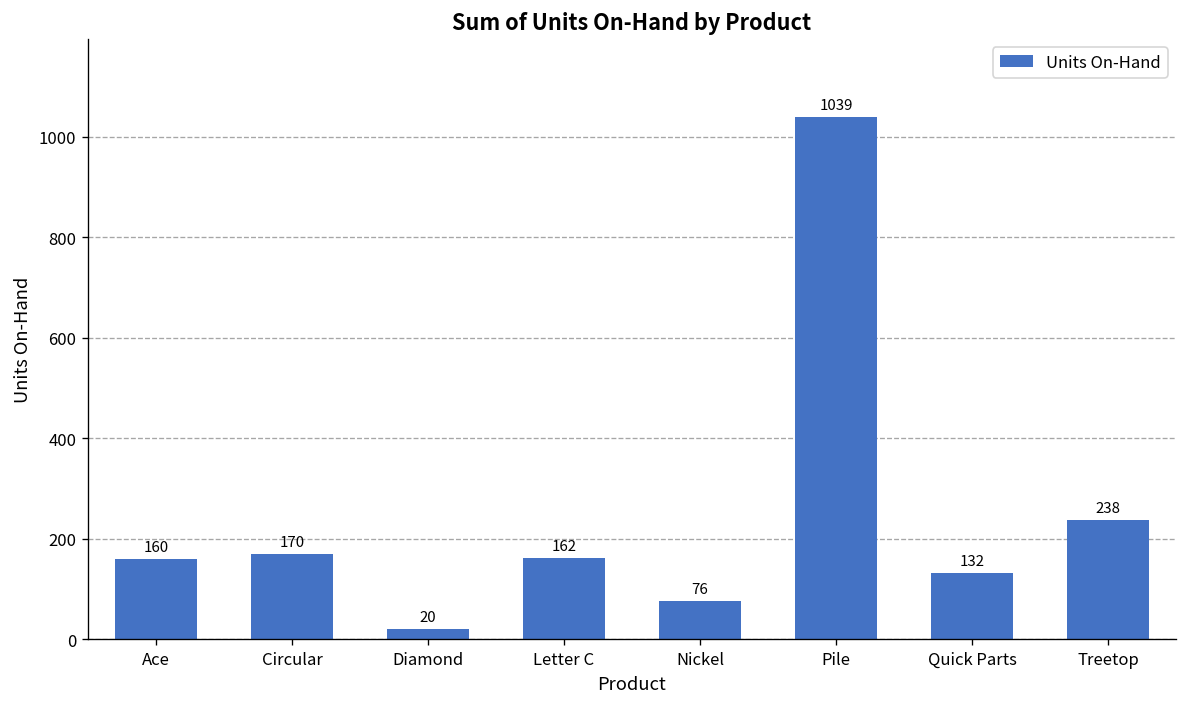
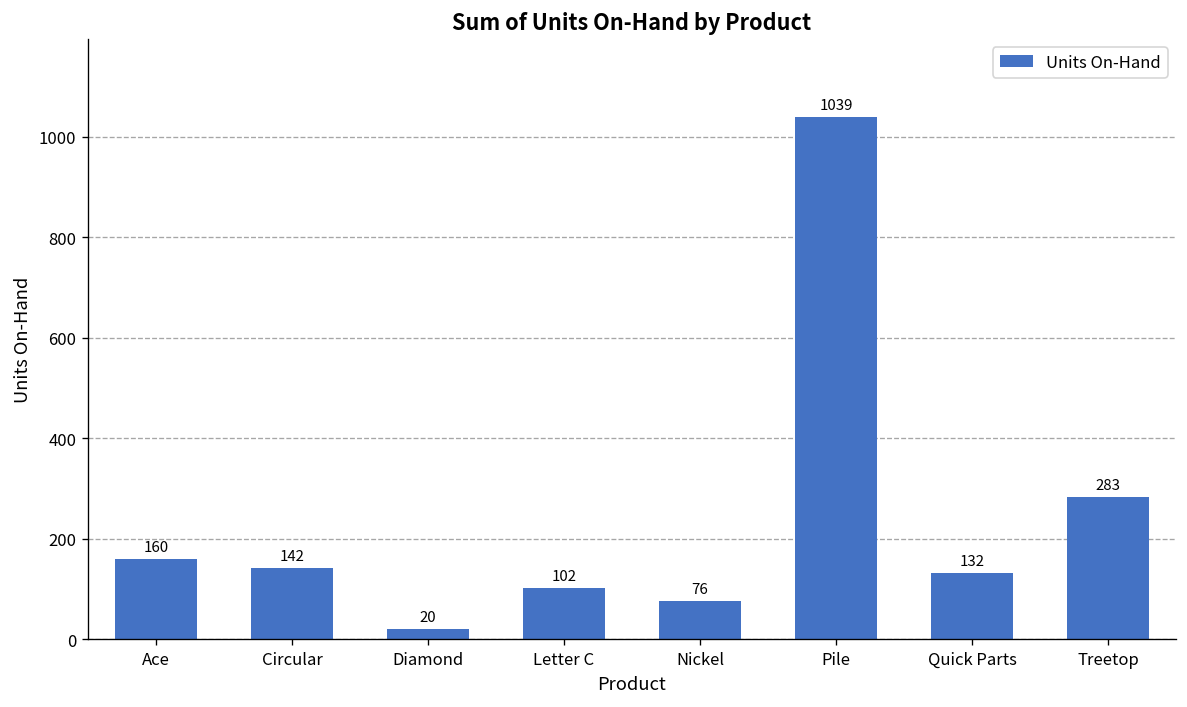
Circular: 170 -> 142
Letter C: 162 -> 102
Treetop: 238 -> 283
